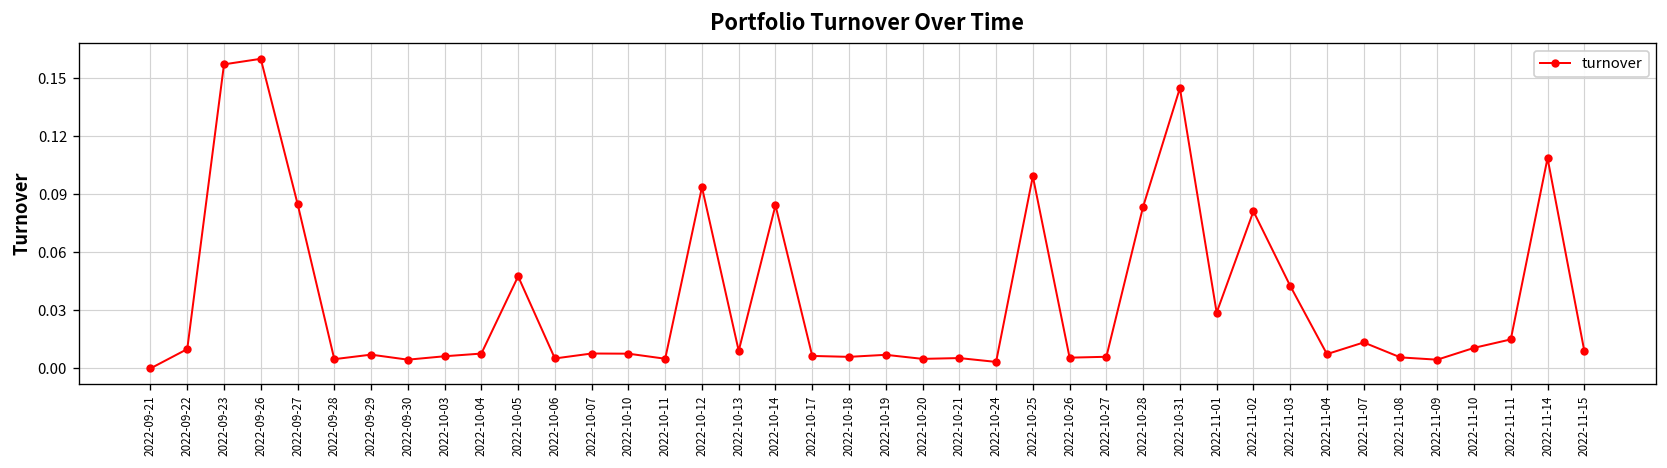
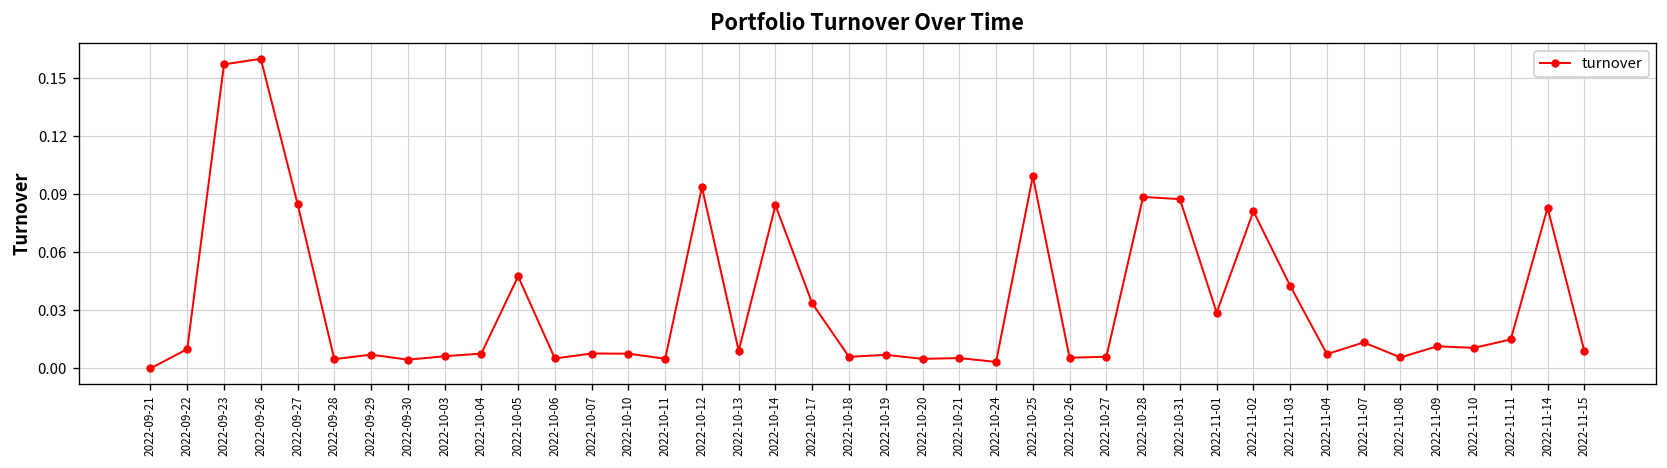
2022-10-17: 0.006 -> 0.034
2022-10-28: 0.084 -> 0.089
2022-10-31: 0.145 -> 0.087
2022-11-09: 0.005 -> 0.011
2022-11-14: 0.109 -> 0.083
